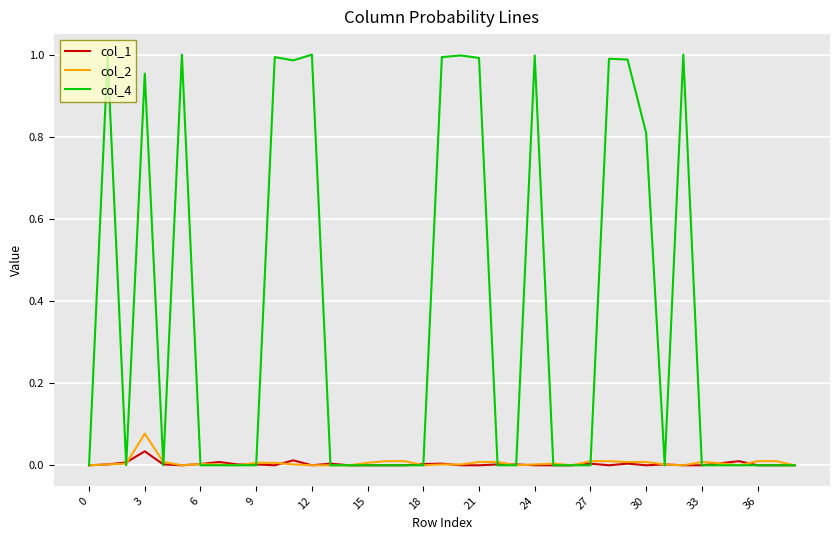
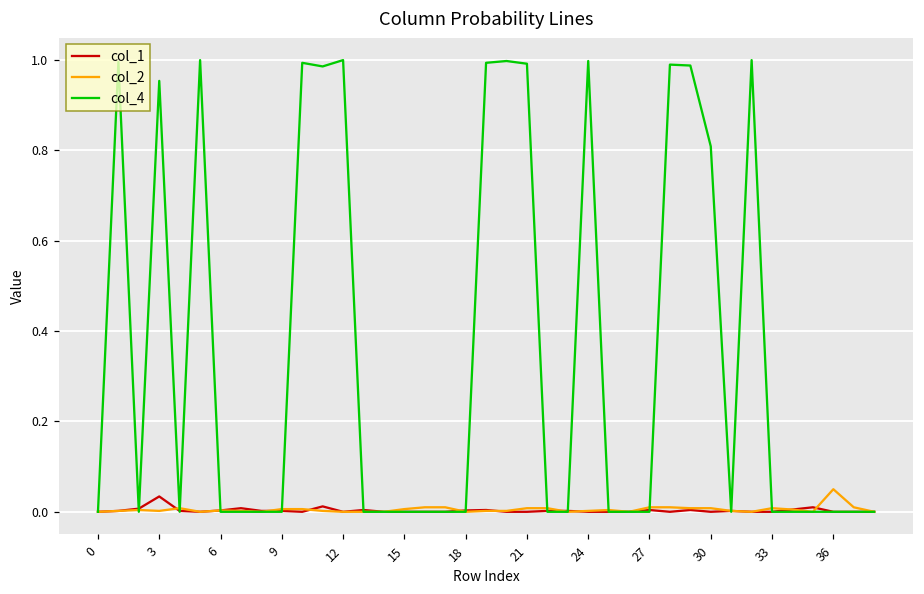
col_2, 3: 0.08 -> 0.00
col_2, 36: 0.01 -> 0.05
